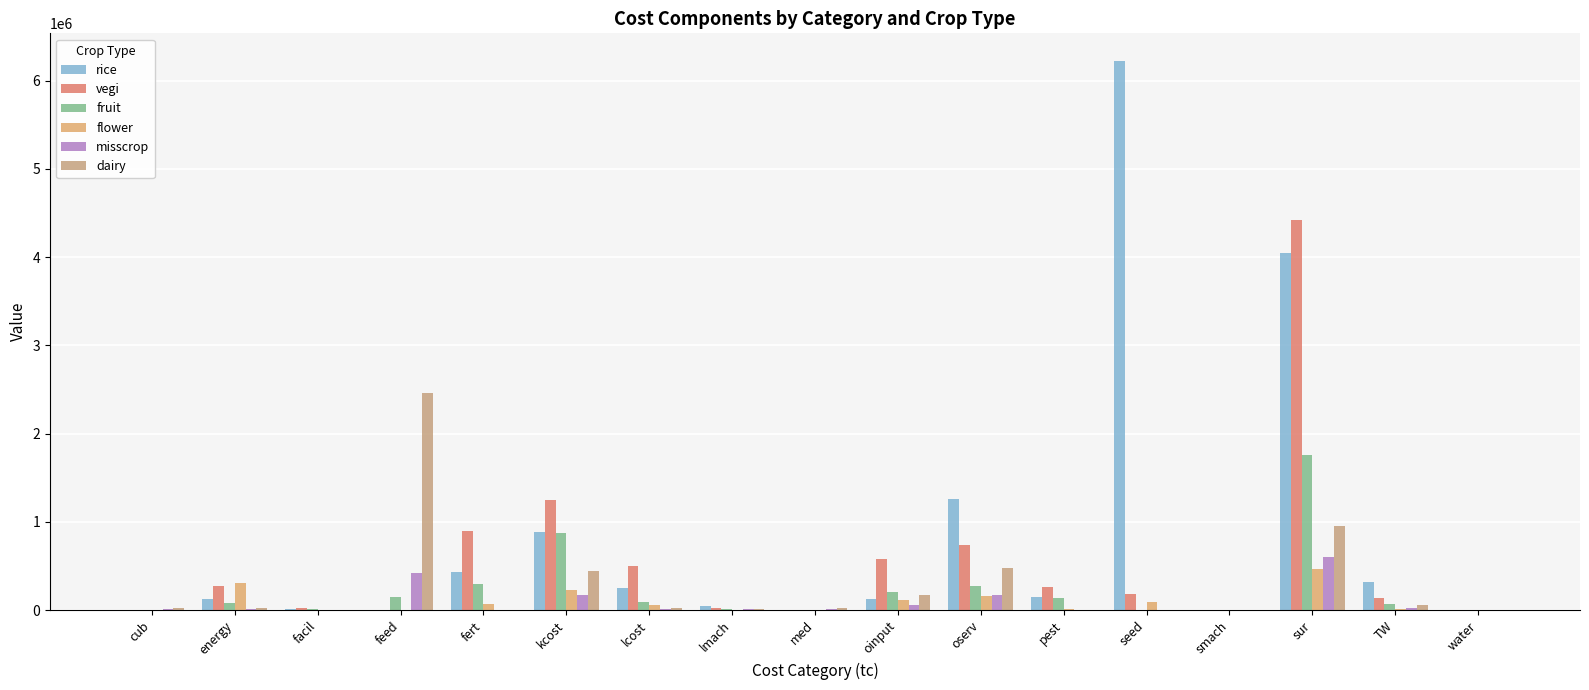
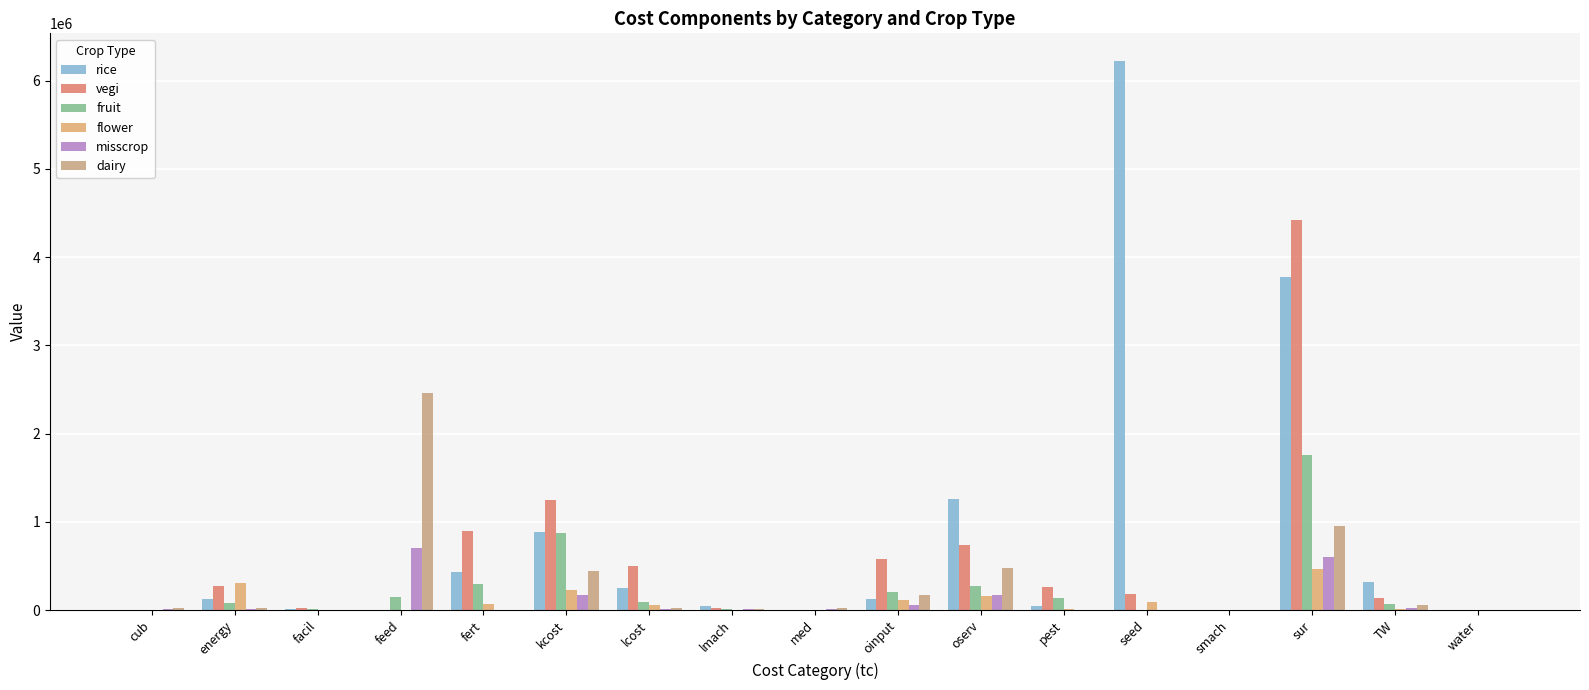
misscrop, feed: 400000 -> 700000
rice, pest: 150000 -> 50000
rice, sur: 4000000 -> 3800000
